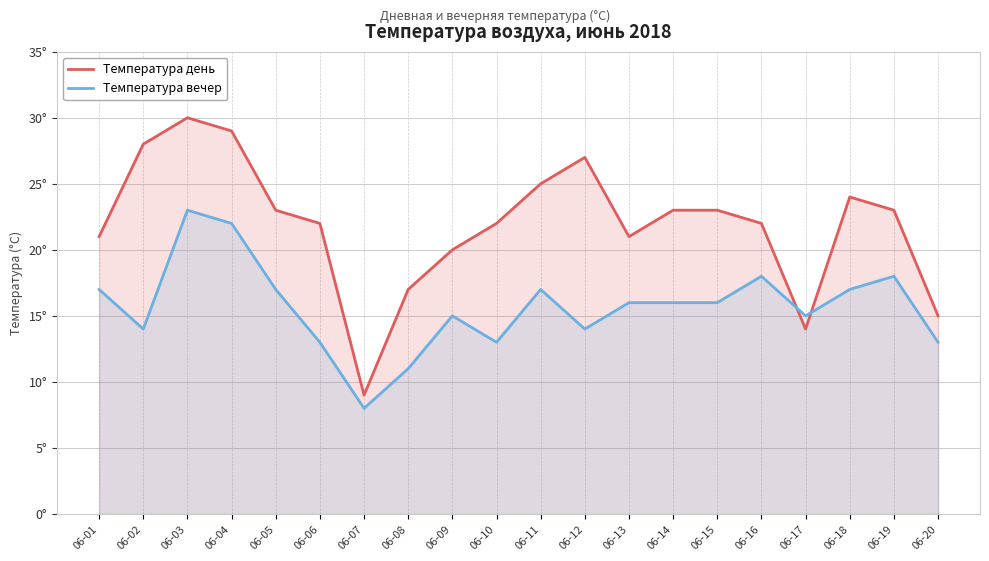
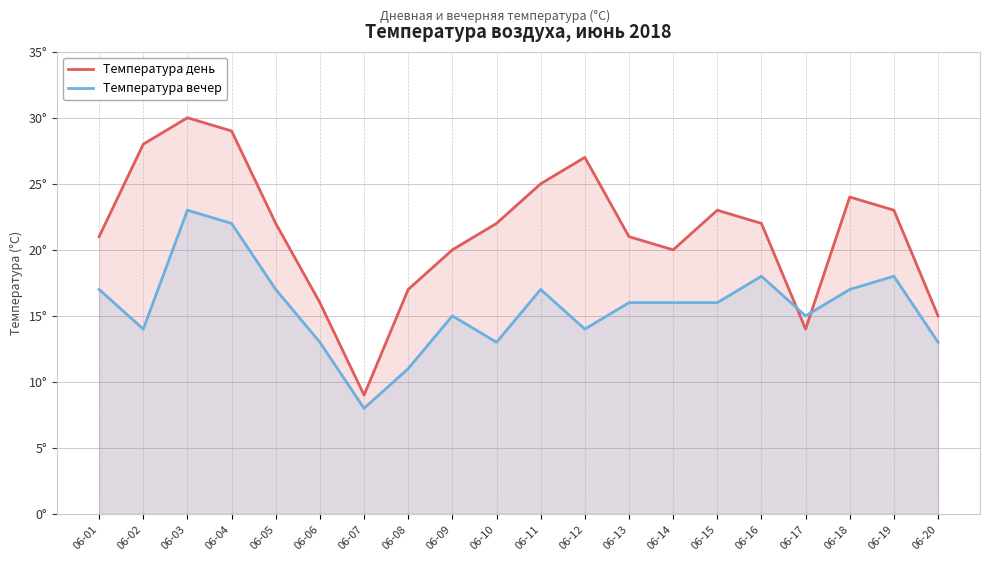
Температура день, 06-05: 23° -> 22°
Температура день, 06-06: 22° -> 16°
Температура день, 06-14: 23° -> 20°
